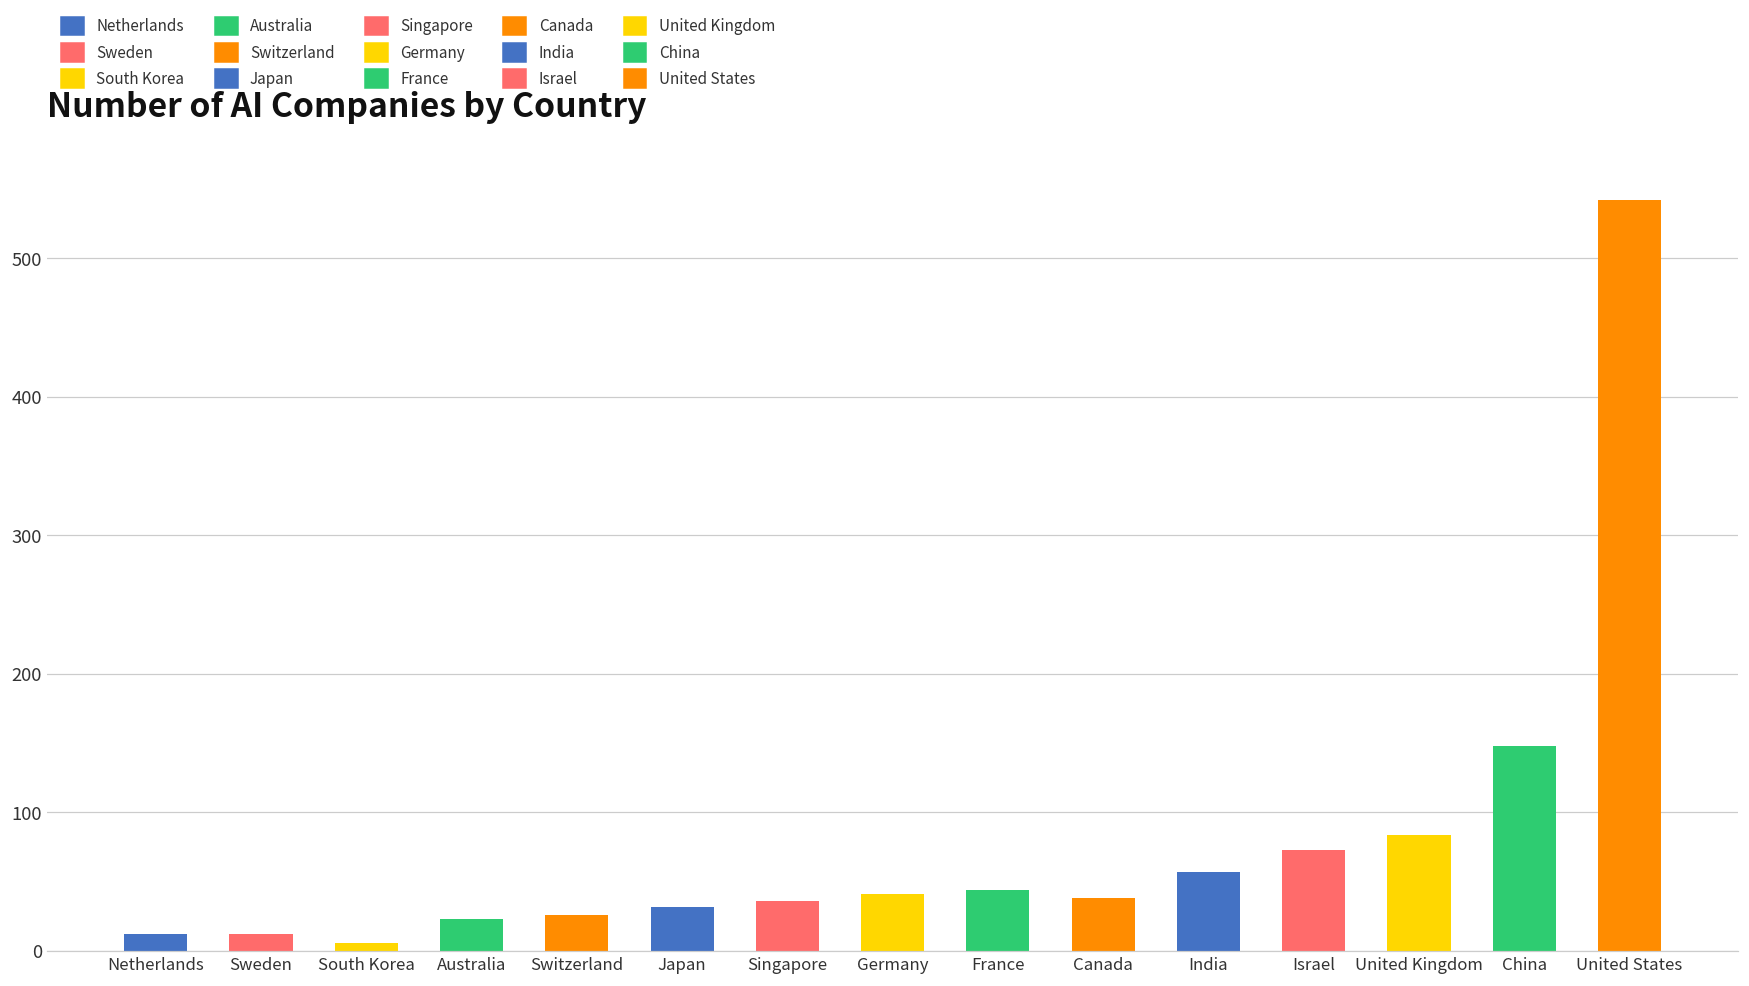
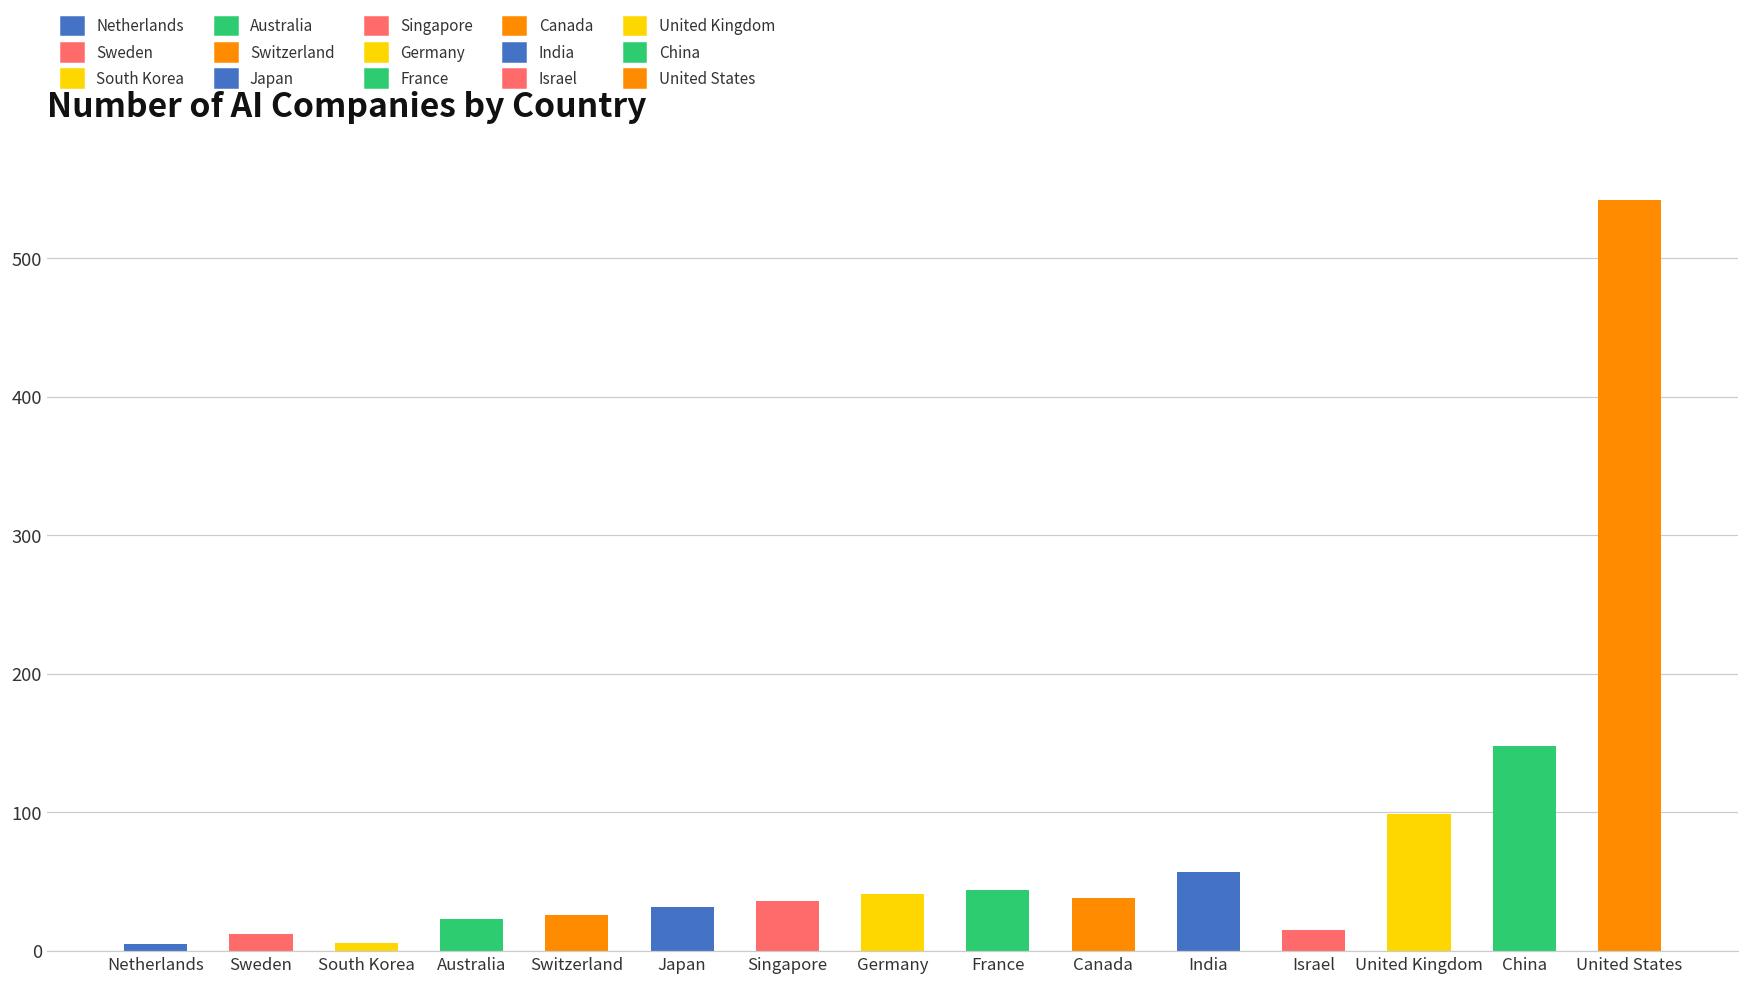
Netherlands: 12 -> 5
Israel: 73 -> 15
United Kingdom: 84 -> 99
